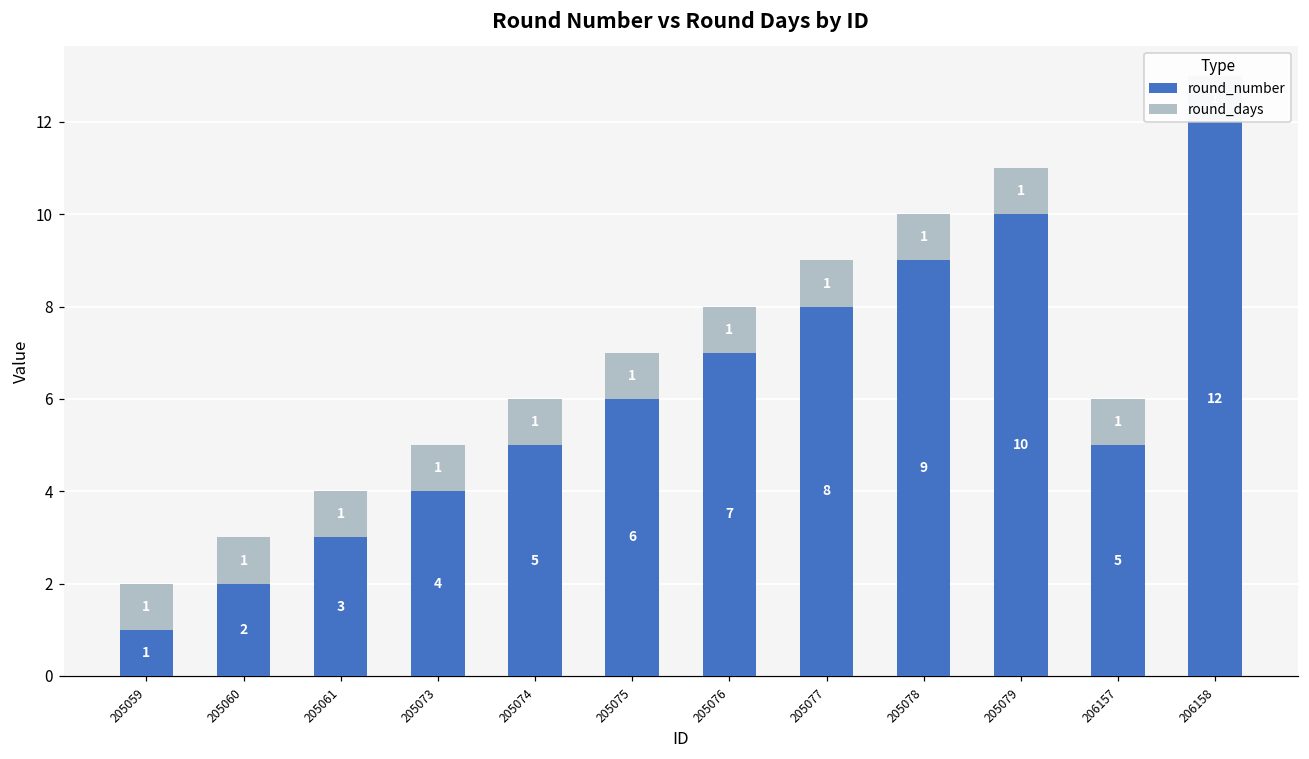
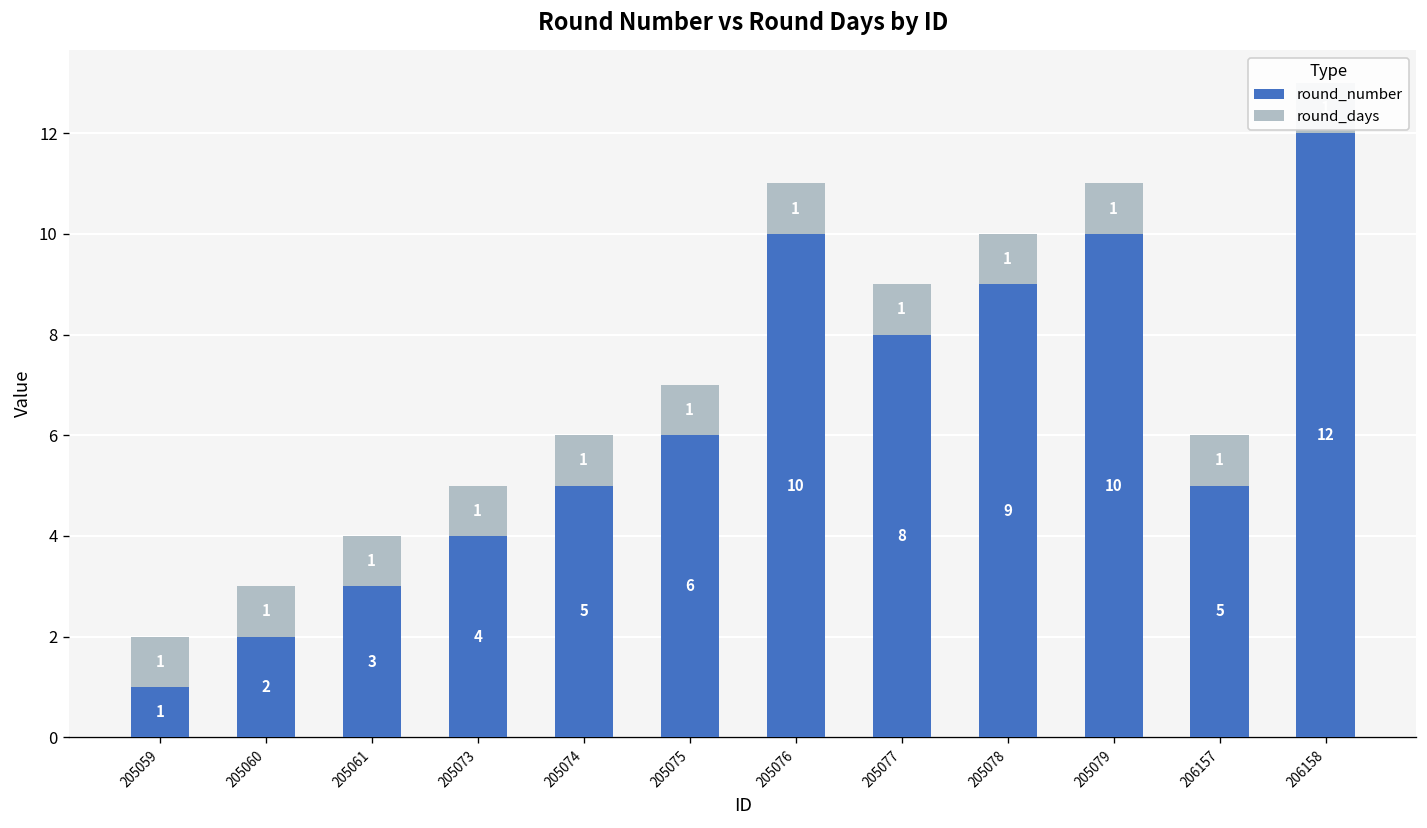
round_number, 205076: 7 -> 10
